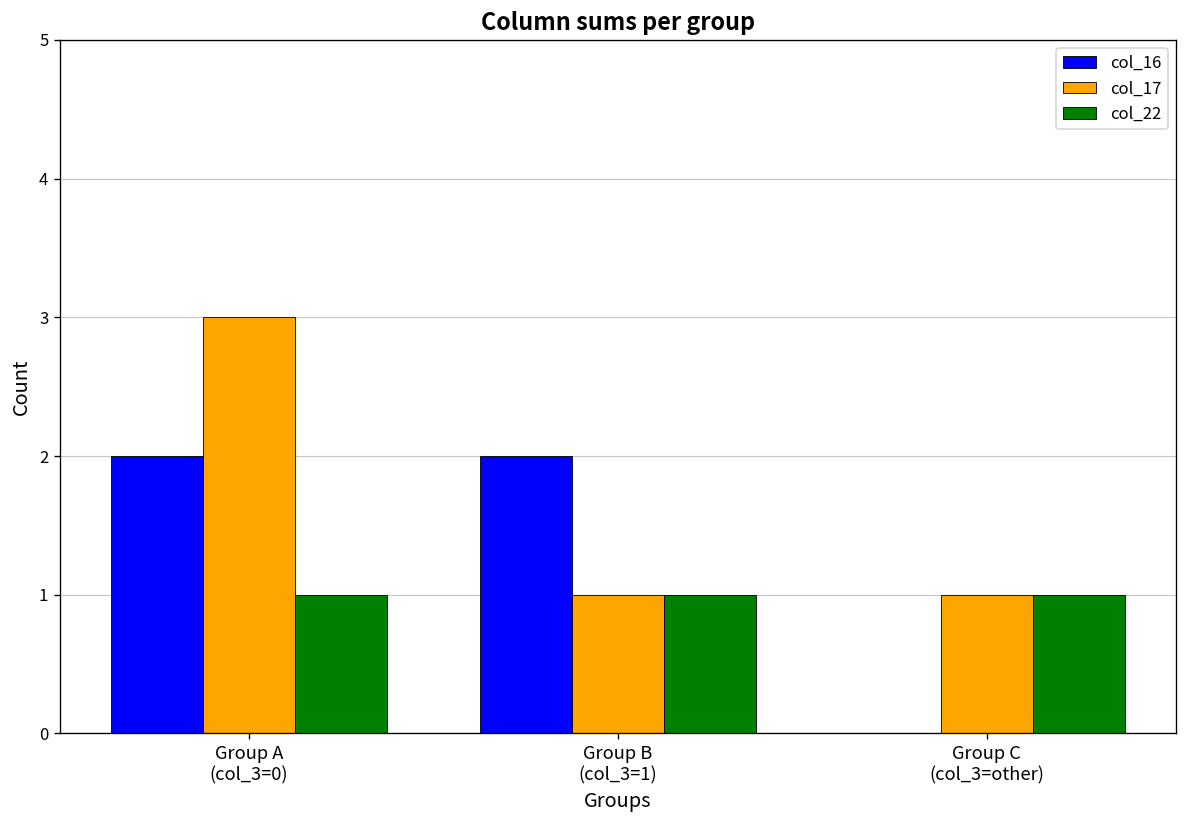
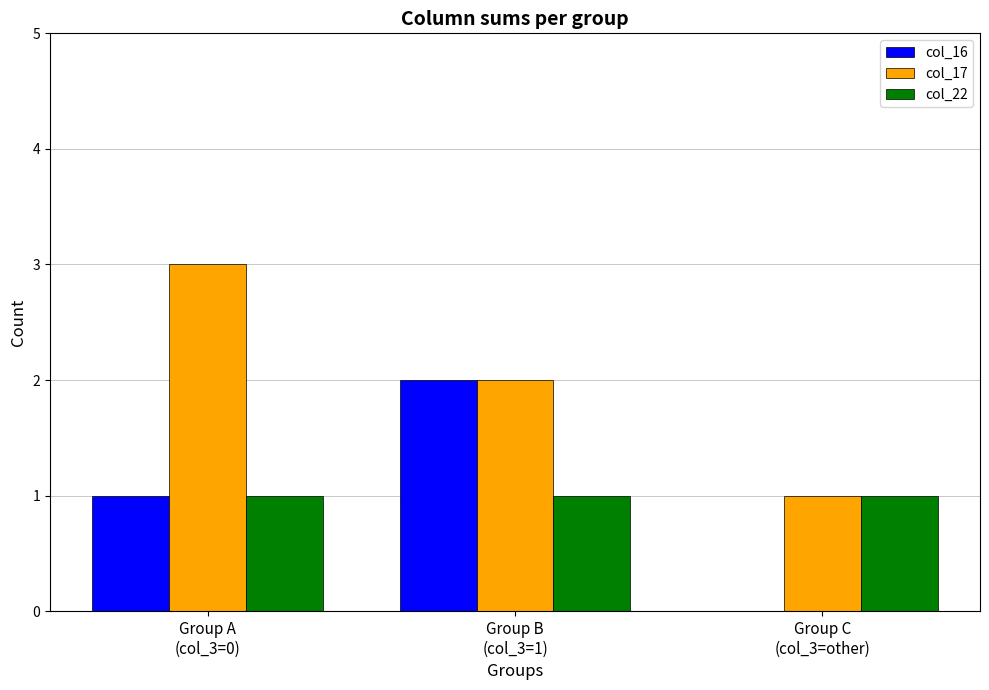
col_16, Group A (col_3=0): 2 -> 1
col_17, Group B (col_3=1): 1 -> 2
